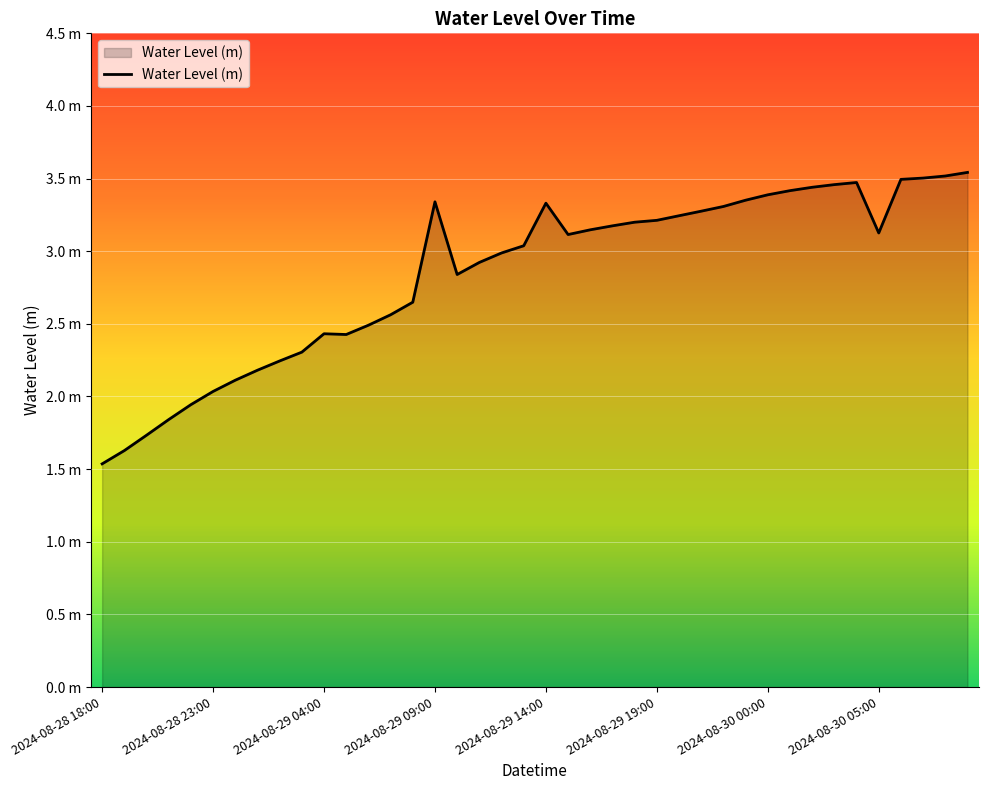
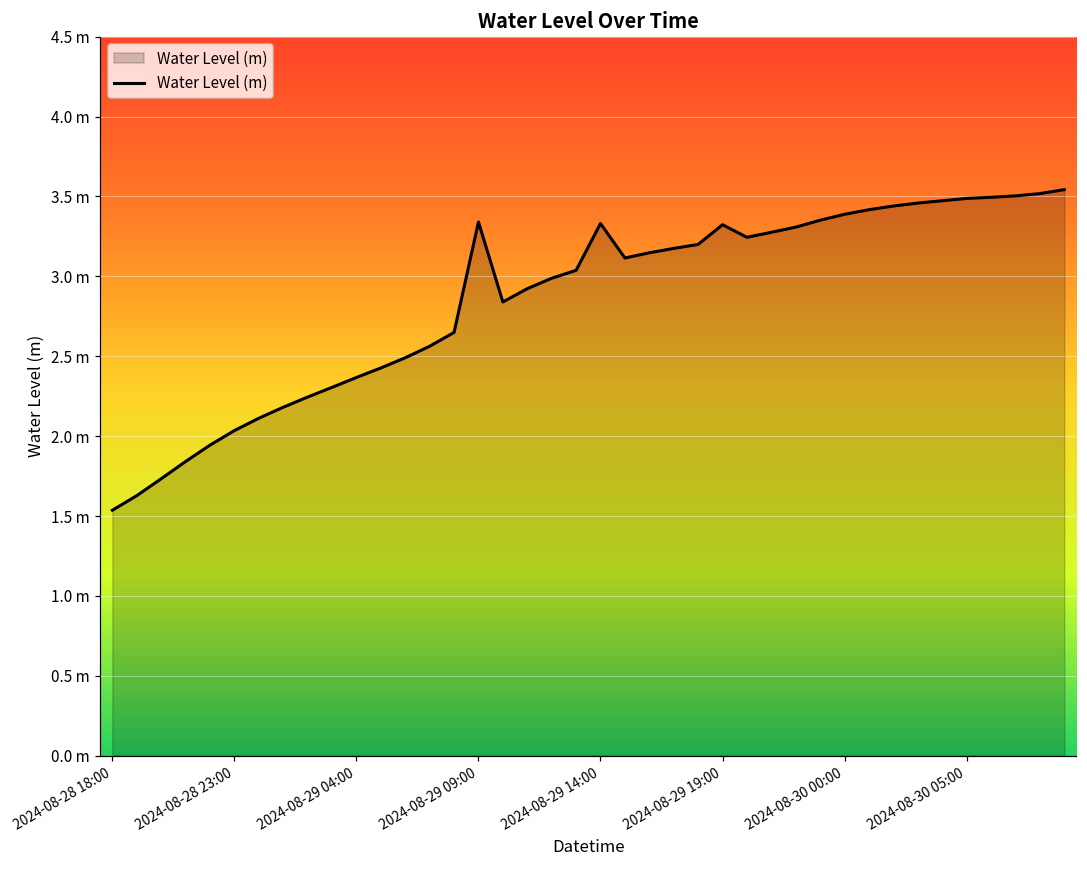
2024-08-29 04:00: 2.43 m -> 2.37 m
2024-08-29 19:00: 3.21 m -> 3.32 m
2024-08-30 05:00: 3.13 m -> 3.49 m
